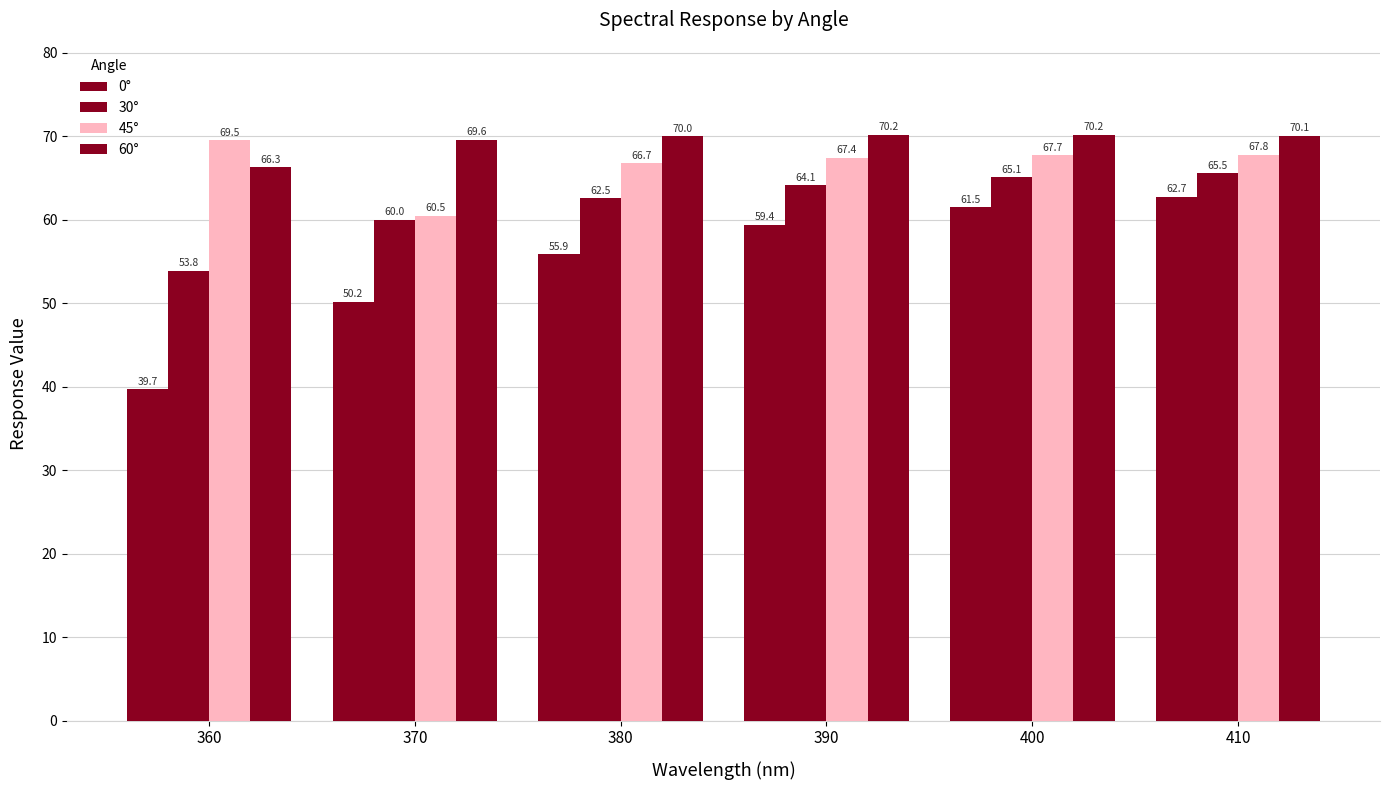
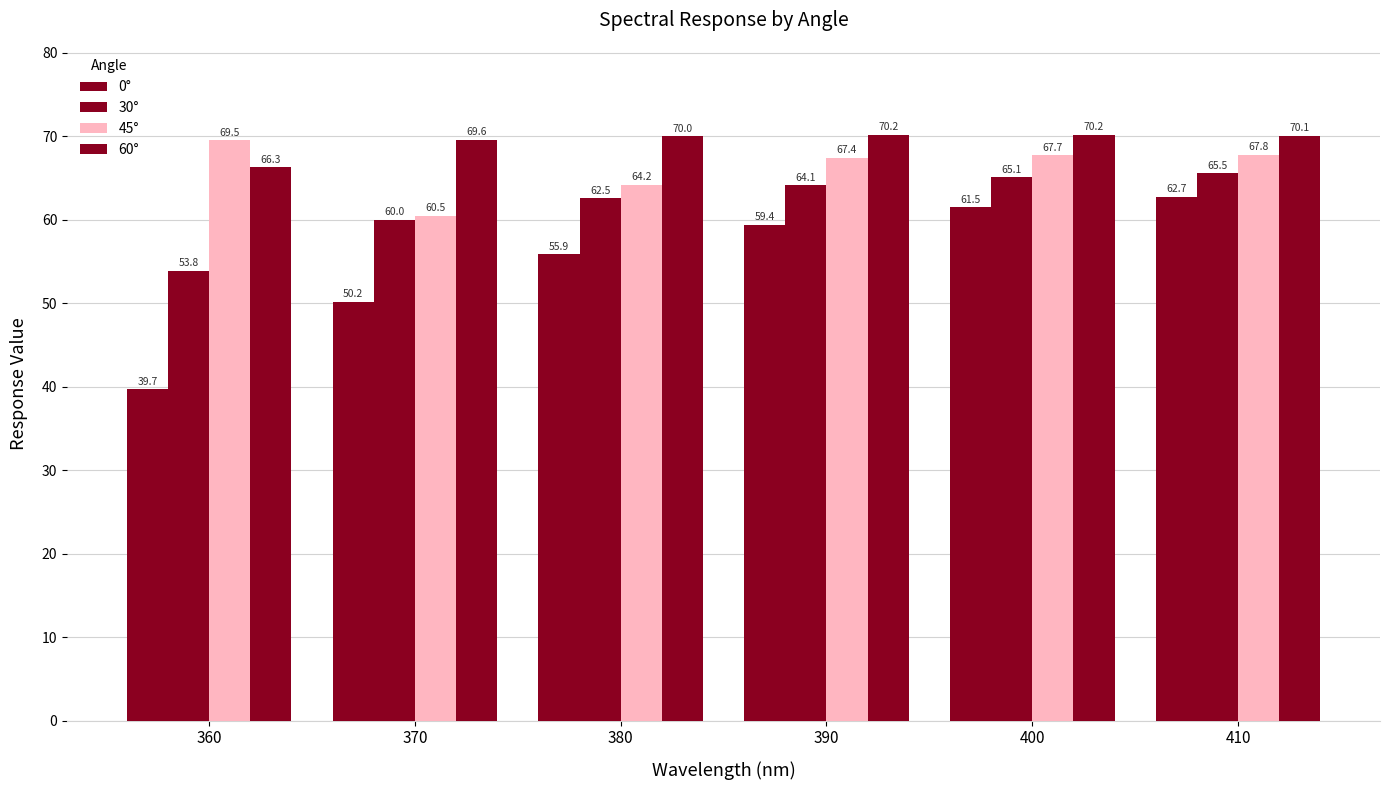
45°, 380: 66.7 -> 64.2
